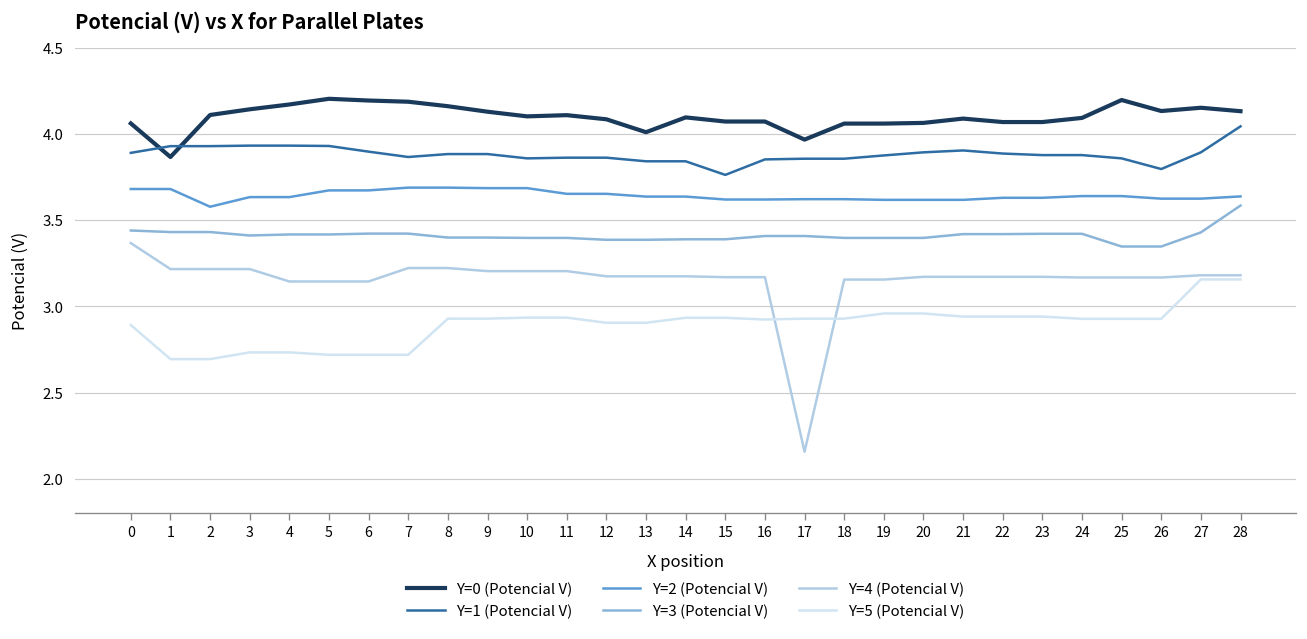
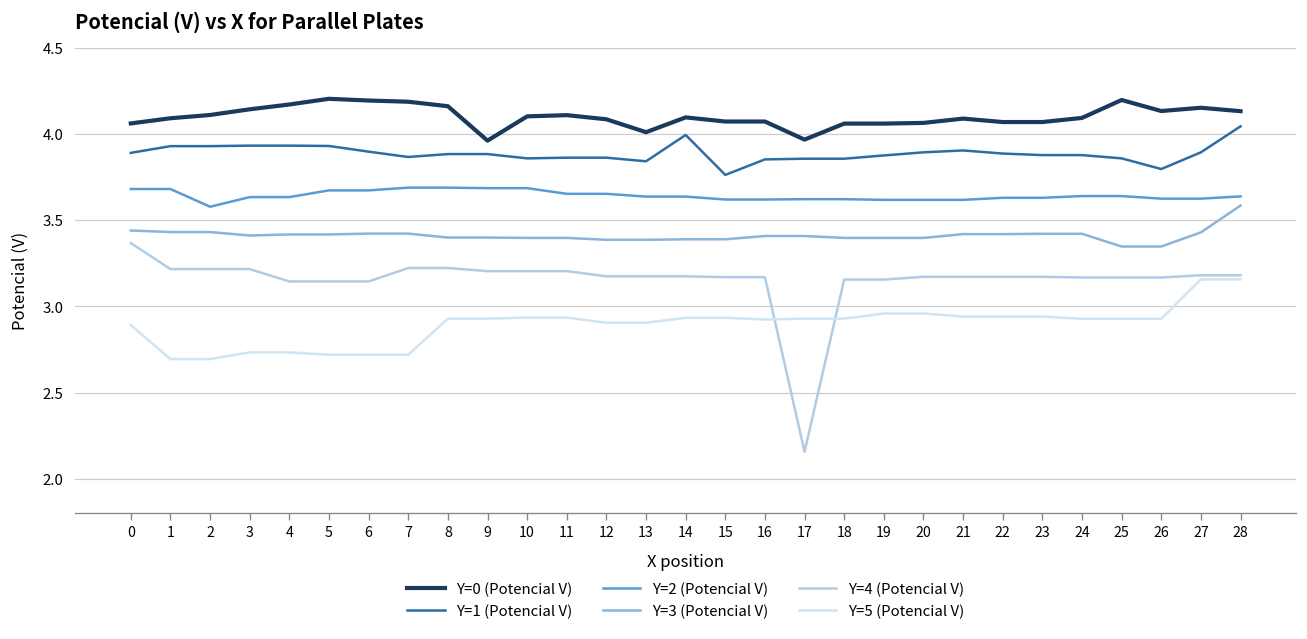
Y=0 (Potencial V), 1: 3.87 -> 4.09
Y=0 (Potencial V), 9: 4.13 -> 3.96
Y=1 (Potencial V), 14: 3.84 -> 4.00
